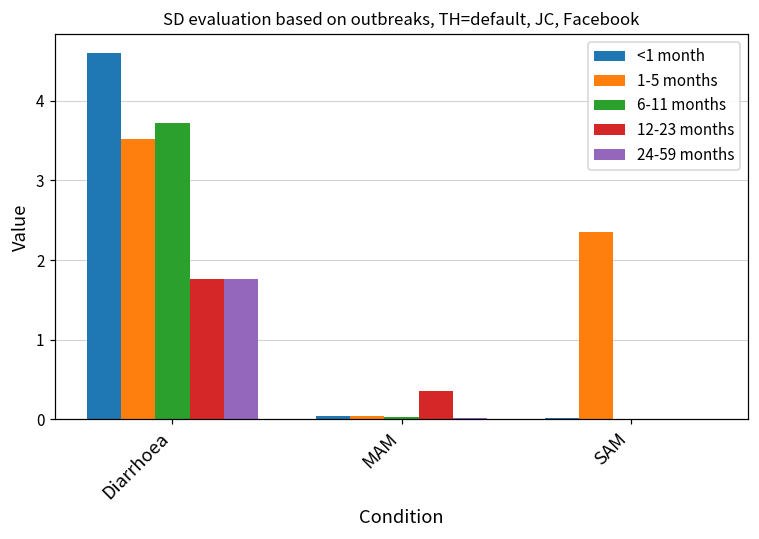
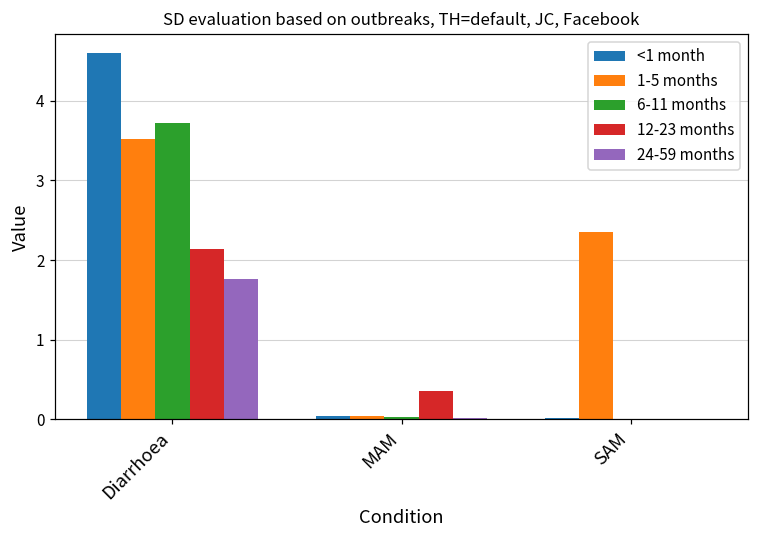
12-23 months, Diarrhoea: 1.8 -> 2.1
